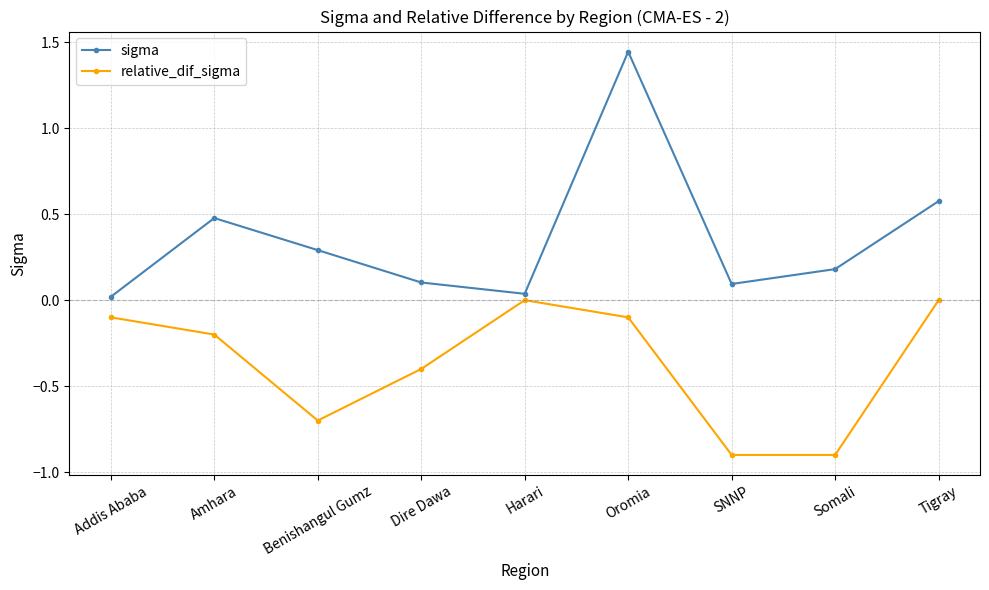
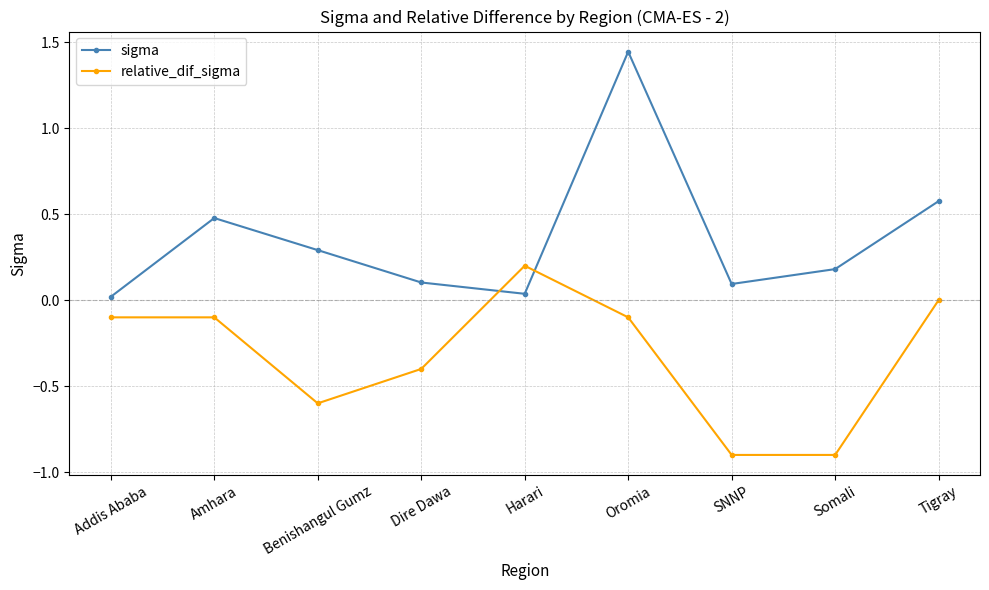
relative_dif_sigma, Amhara: -0.2 -> -0.1
relative_dif_sigma, Benishangul Gumz: -0.7 -> -0.6
relative_dif_sigma, Harari: 0.0 -> 0.2
